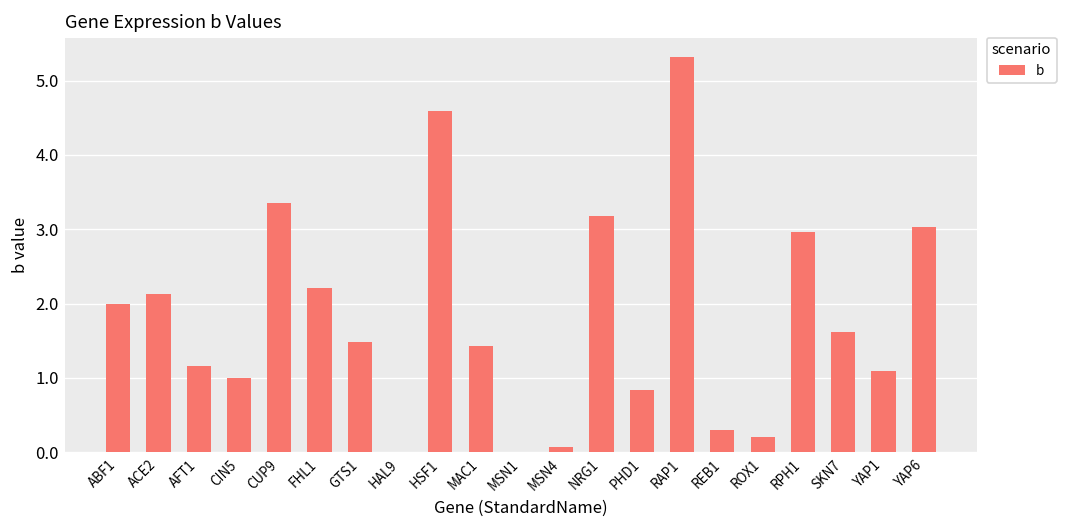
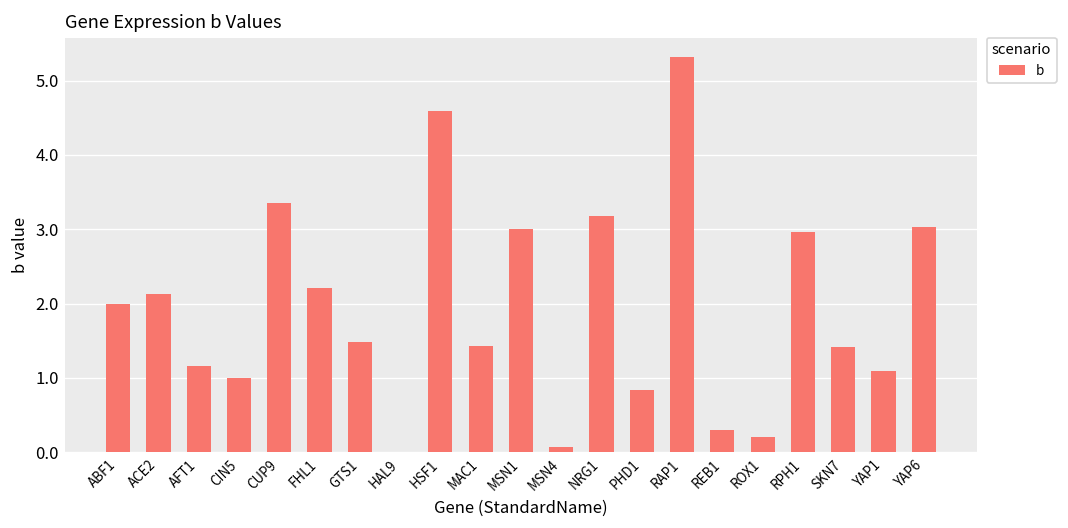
MSN1: 0 -> 3
SKN7: 1.6 -> 1.4
